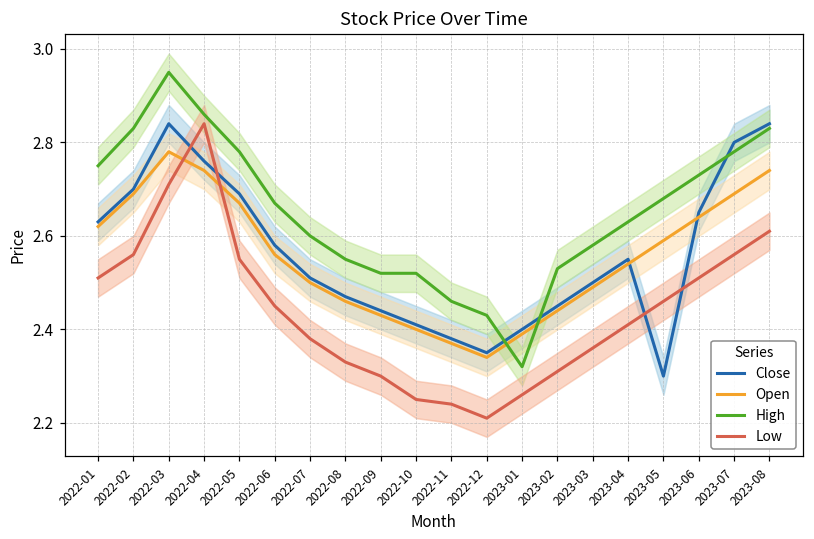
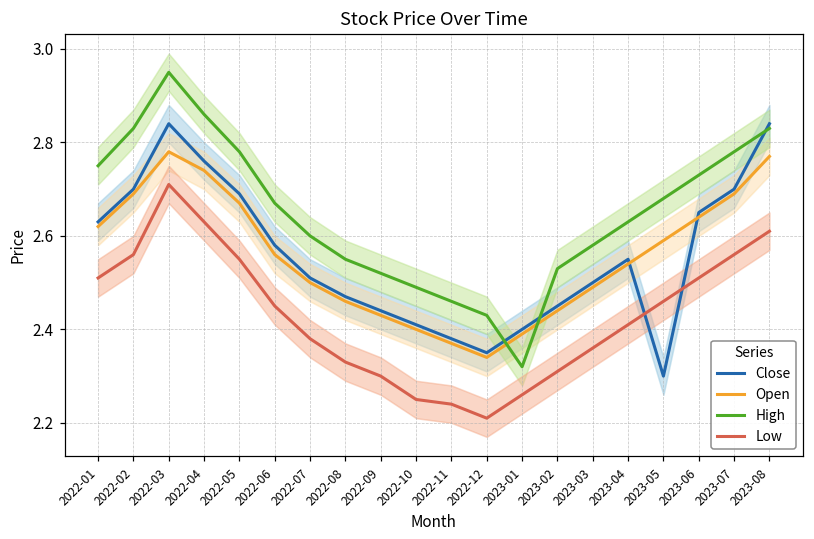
Low, 2022-04: 2.84 -> 2.63
High, 2022-10: 2.52 -> 2.49
Close, 2023-07: 2.8 -> 2.7
Open, 2023-08: 2.74 -> 2.77
